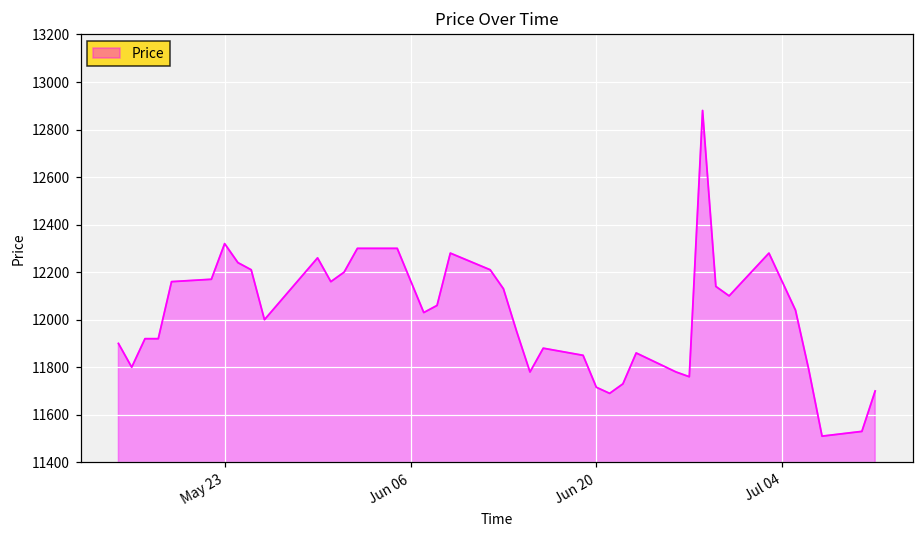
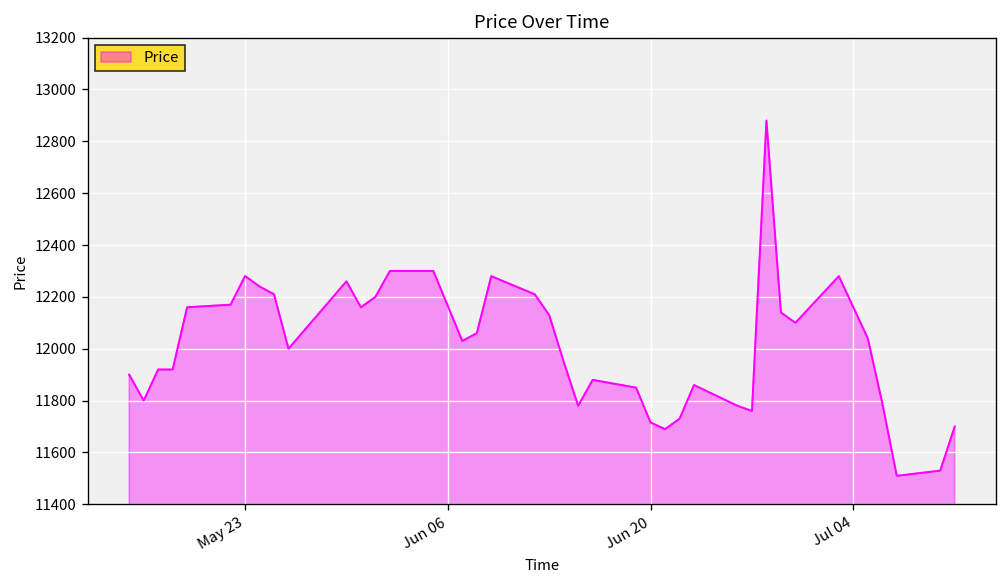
May 23: 12320 -> 12280
